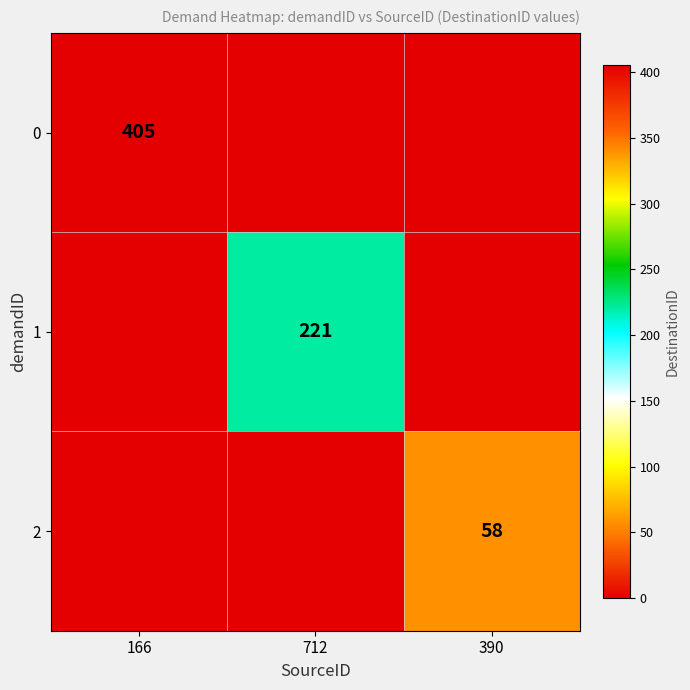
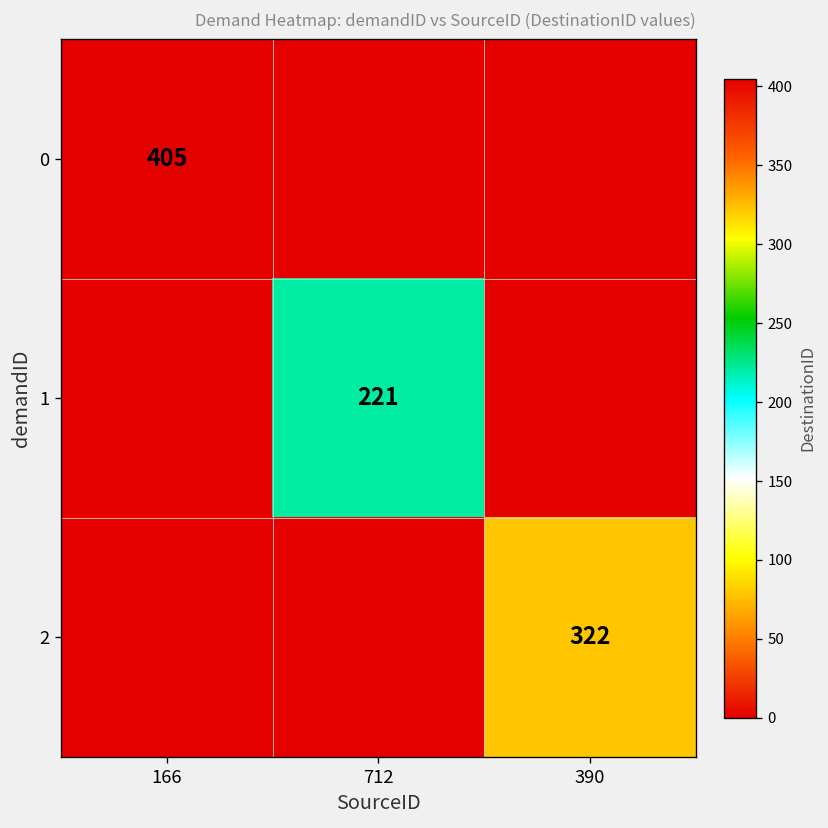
2, 390: 58 -> 322
